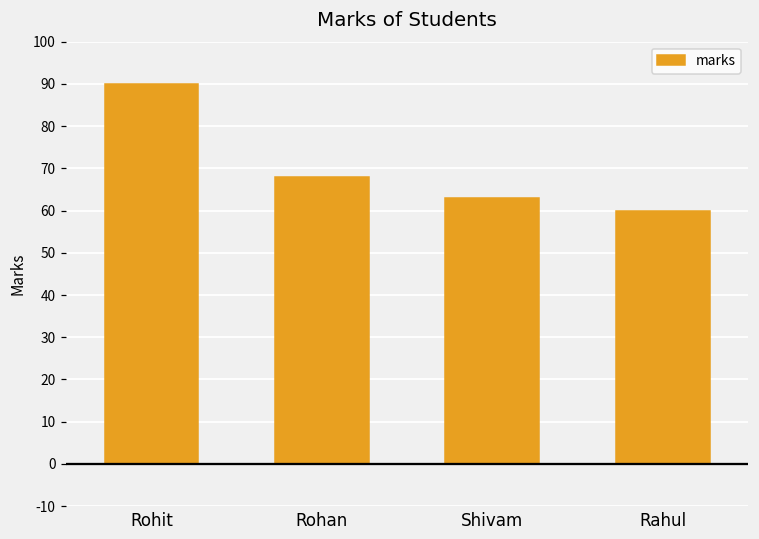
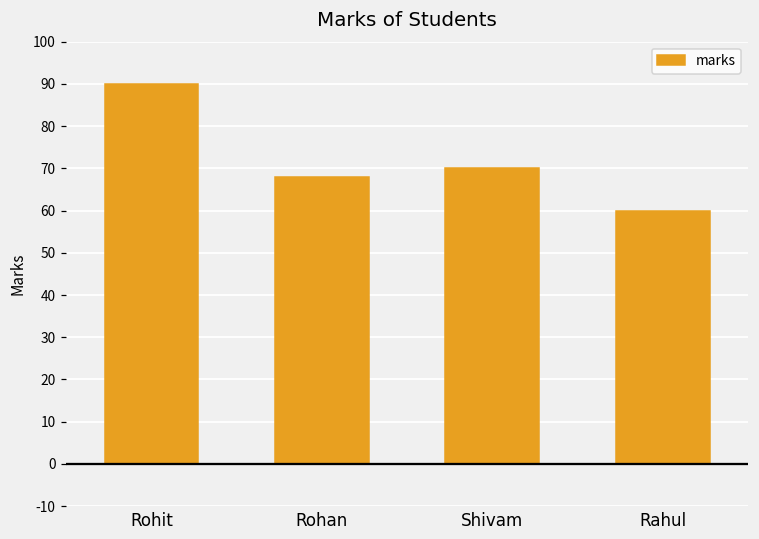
Shivam: 63 -> 70
